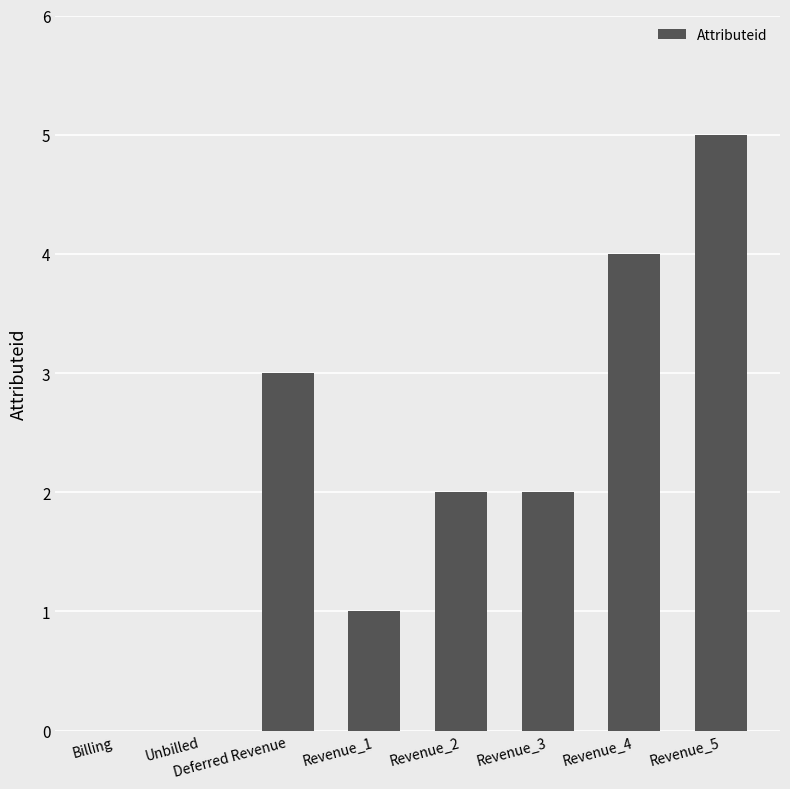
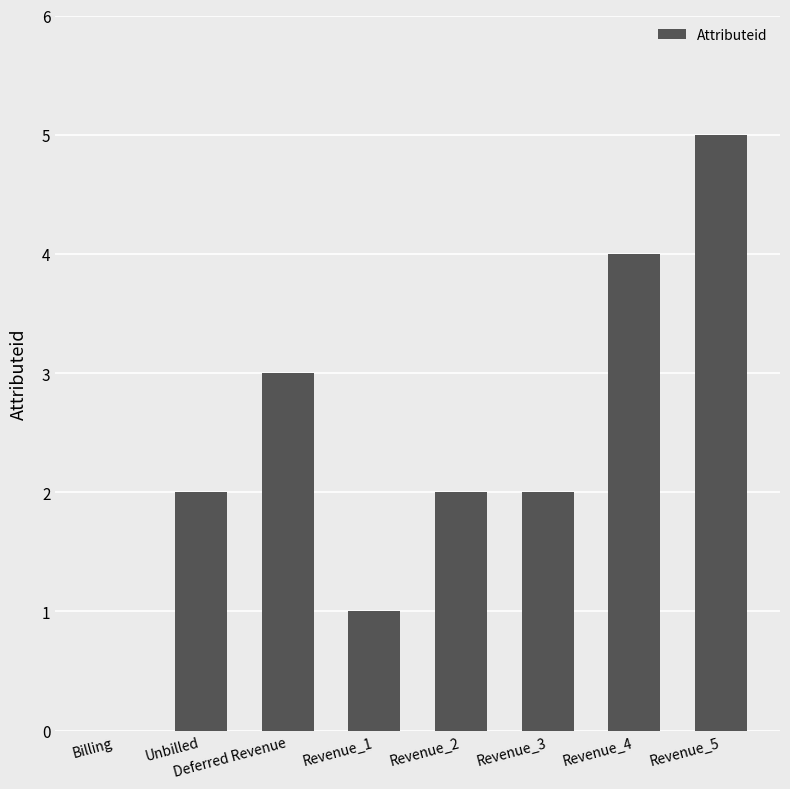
Unbilled: 0 -> 2
